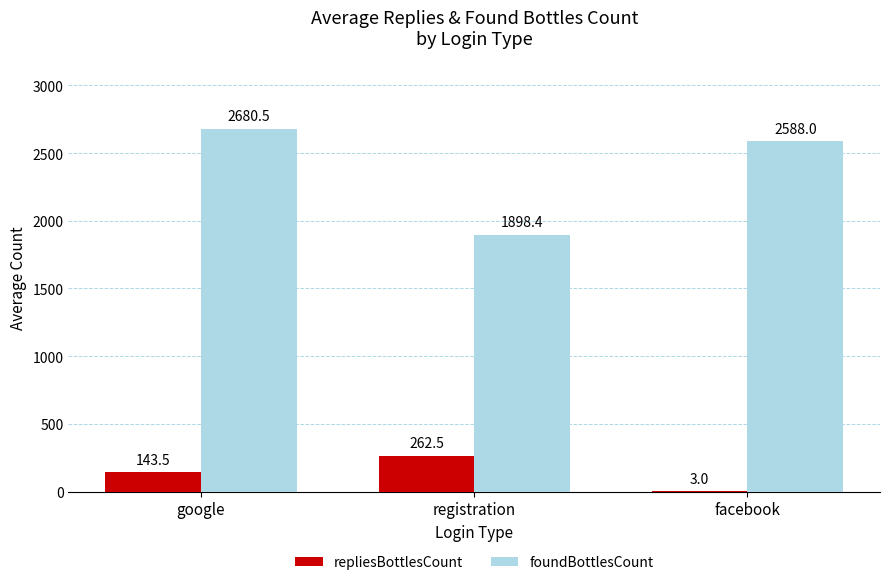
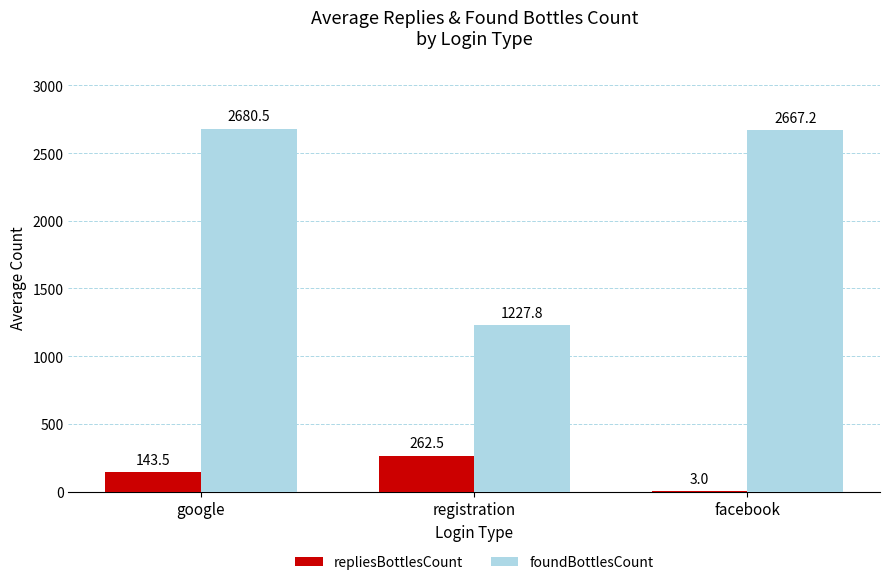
foundBottlesCount, registration: 1898.4 -> 1227.8
foundBottlesCount, facebook: 2588.0 -> 2667.2
